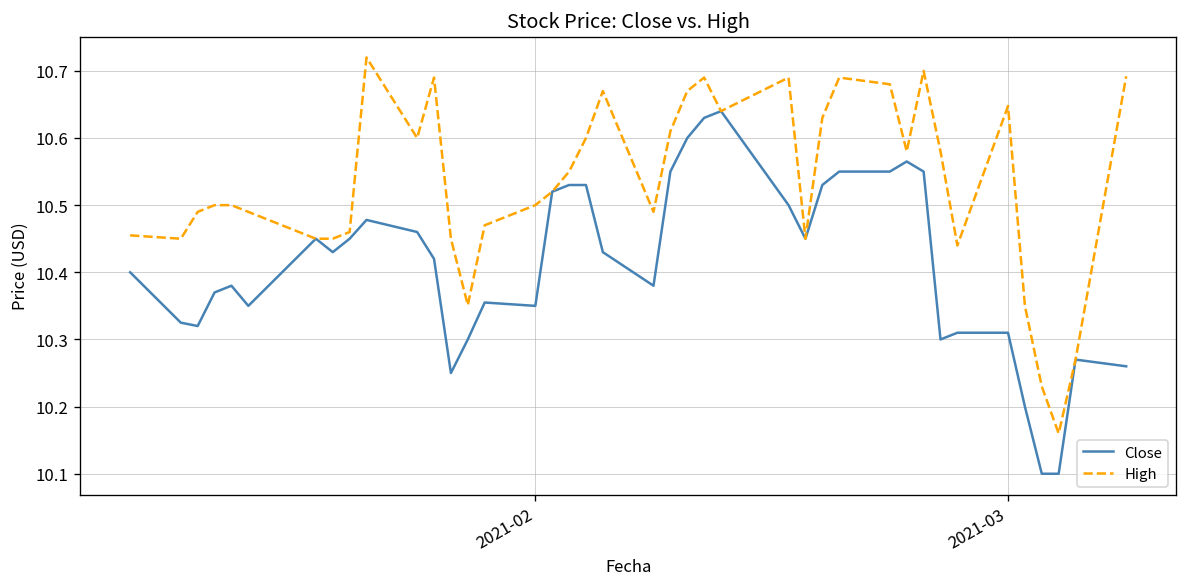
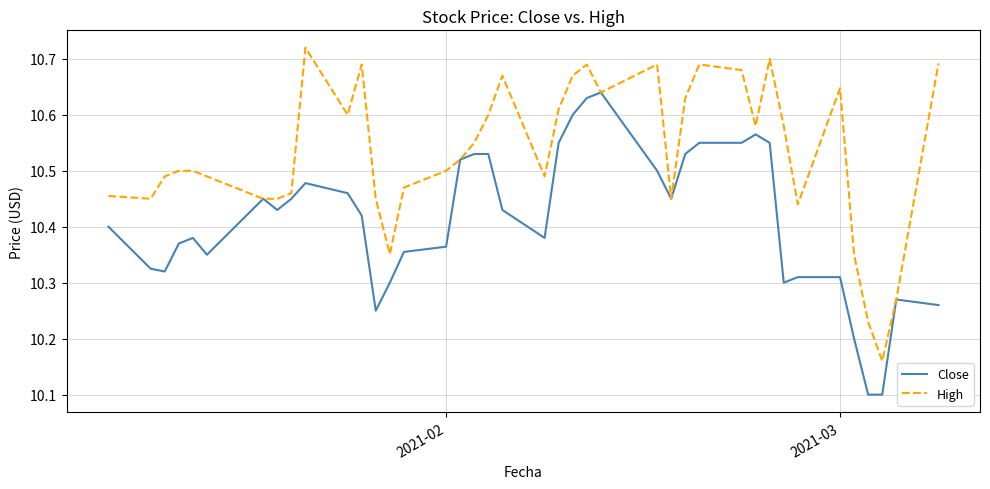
Close, 2021-02: 10.35 -> 10.36
